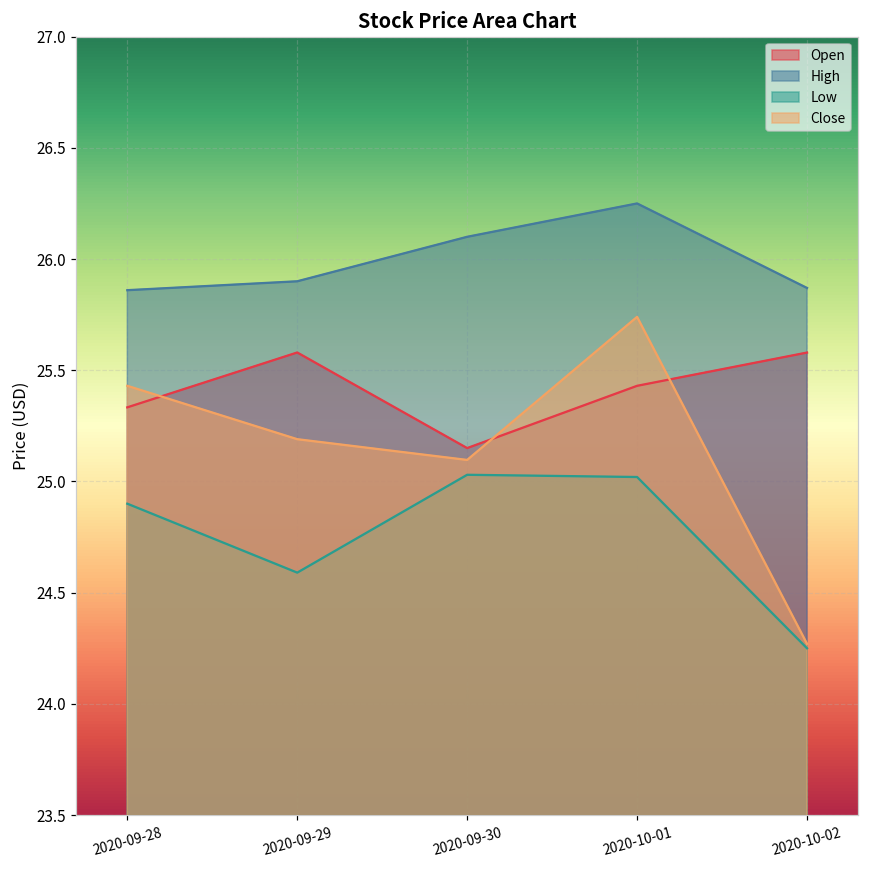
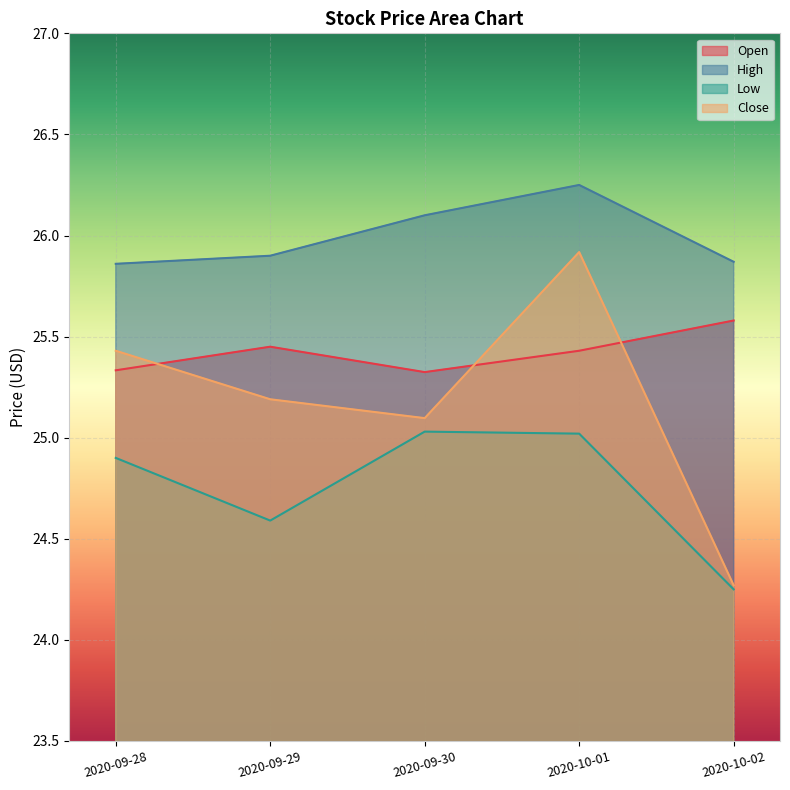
Open, 2020-09-29: 25.58 -> 25.45
Open, 2020-09-30: 25.15 -> 25.32
Close, 2020-10-01: 25.74 -> 25.92
